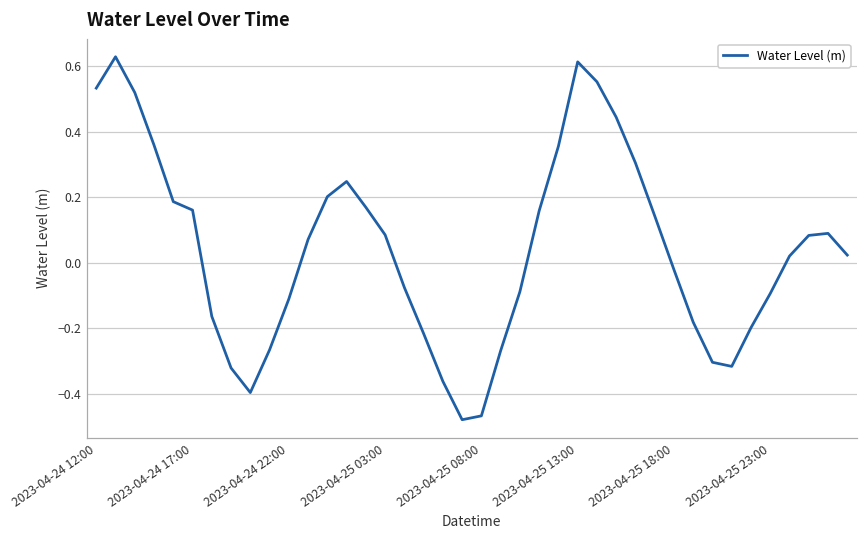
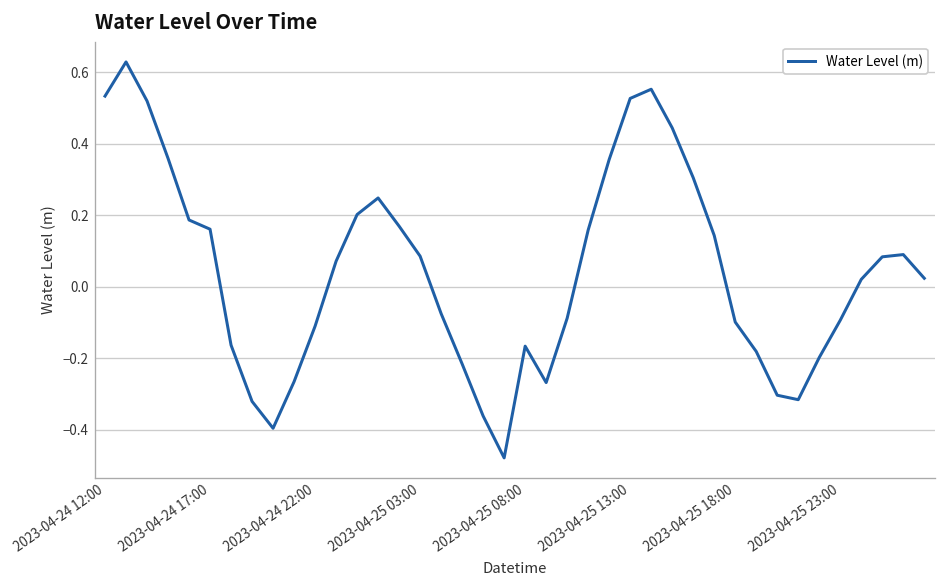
2023-04-25 08:00: -0.47 -> -0.17
2023-04-25 13:00: 0.61 -> 0.53
2023-04-25 18:00: -0.02 -> -0.10
